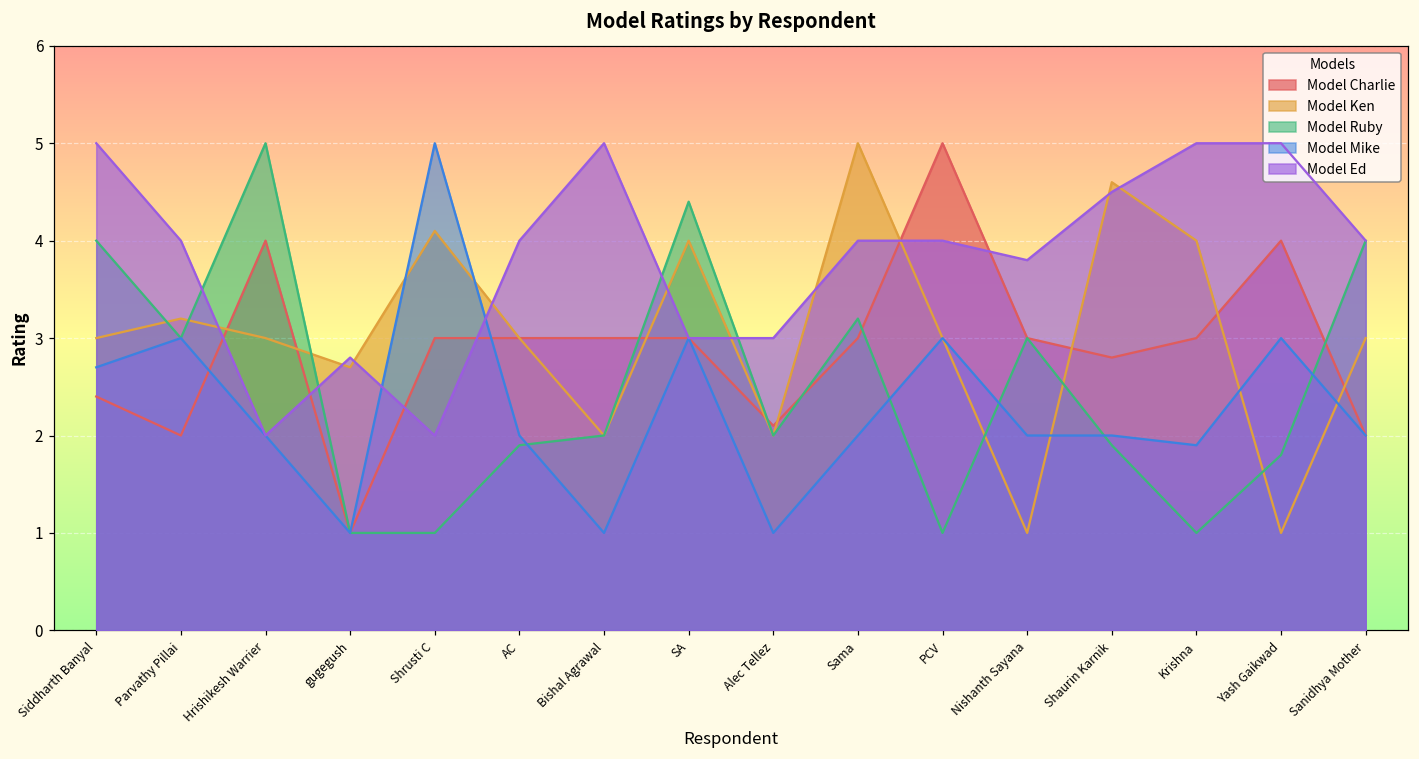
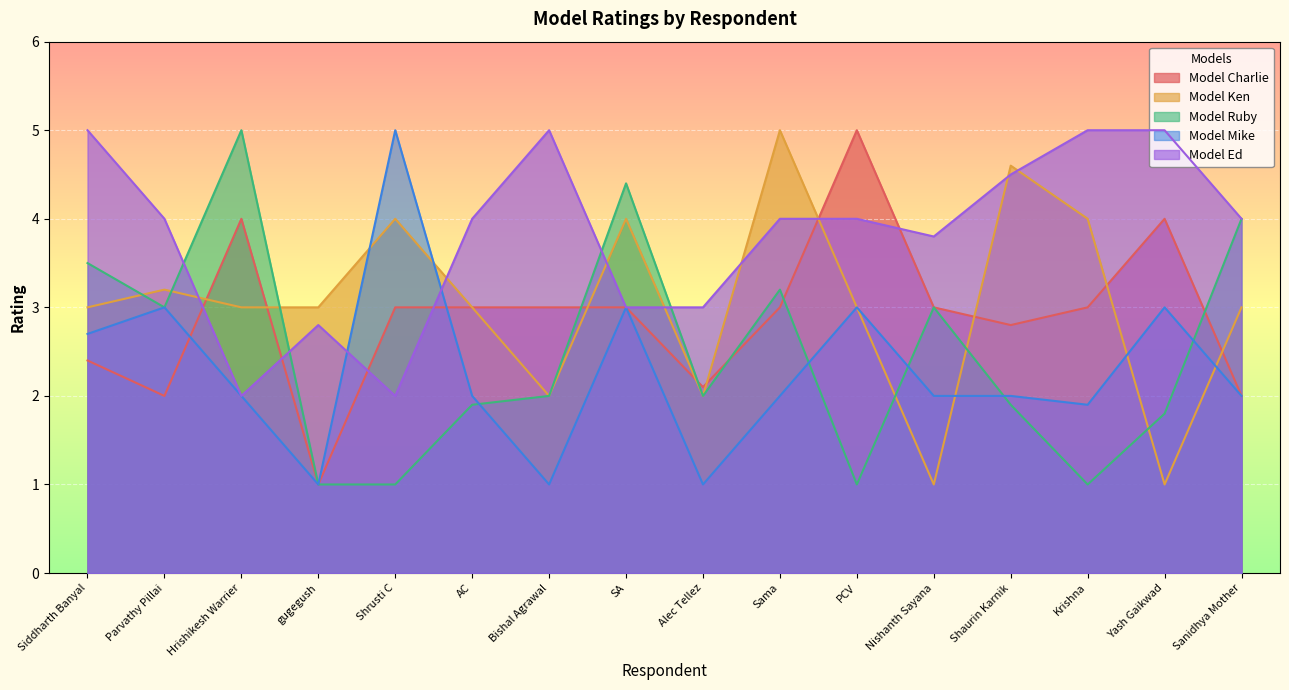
Model Ruby, Siddharth Banyal: 4.0 -> 3.5
Model Ken, gugegush: 2.7 -> 3.0
Model Ken, Shrusti C: 4.1 -> 4.0
